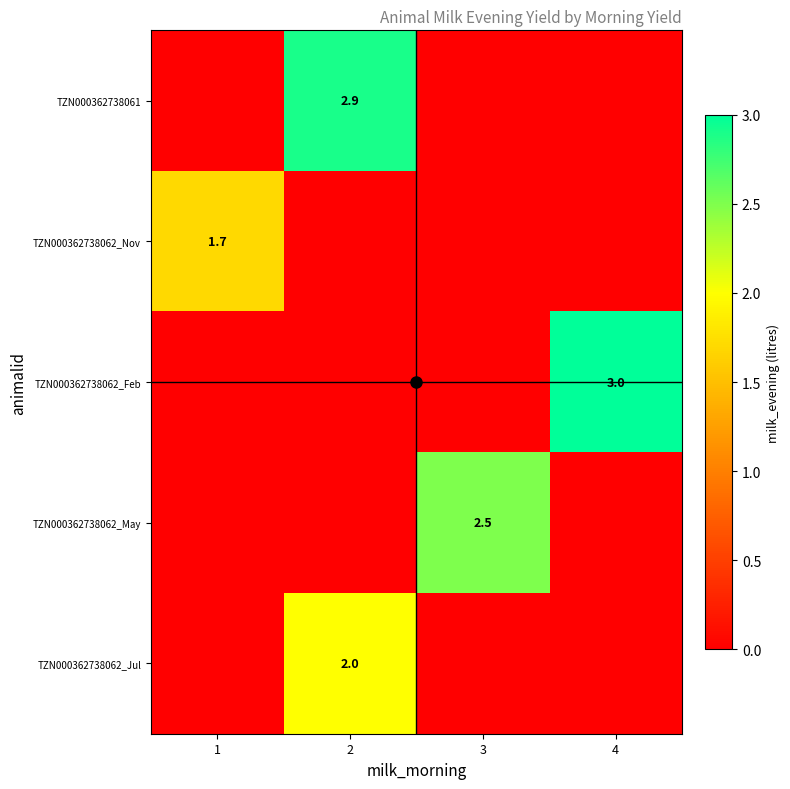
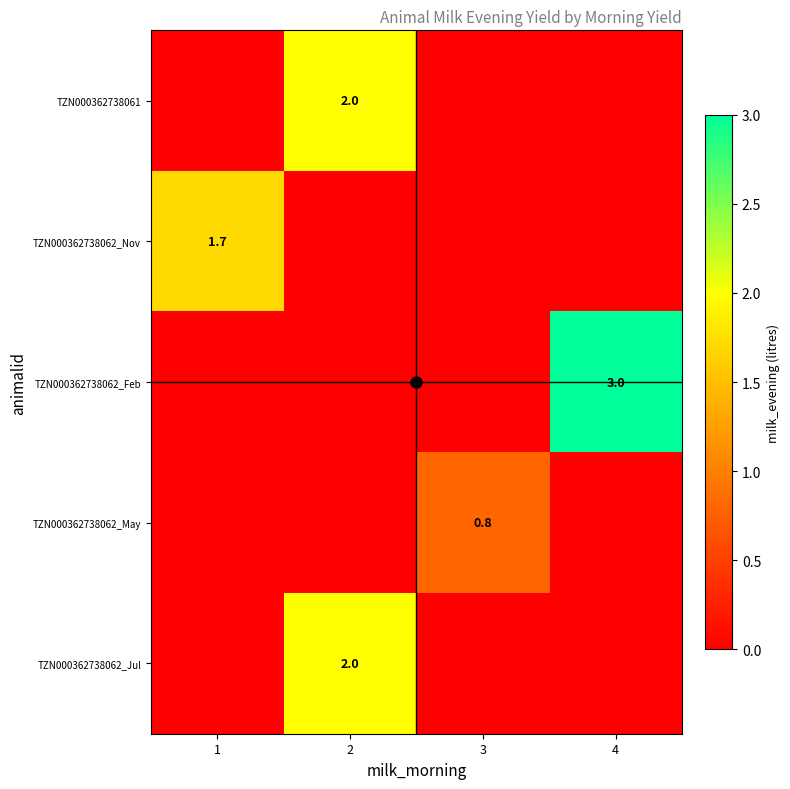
TZN000362738061, 2: 2.9 -> 2.0
TZN000362738062_May, 3: 2.5 -> 0.8
